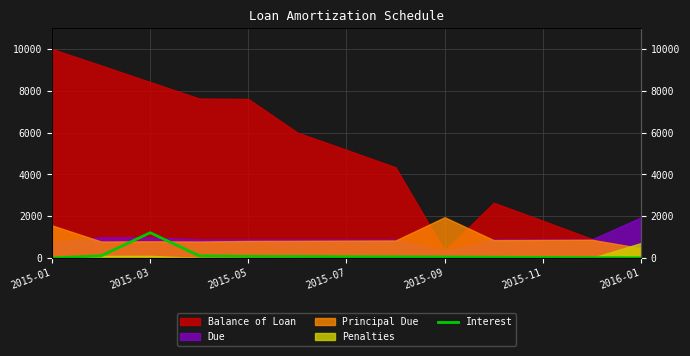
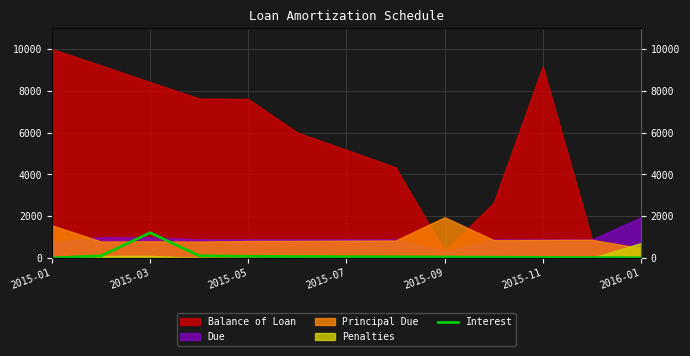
Balance of Loan, 2015-11: 1800 -> 9200
